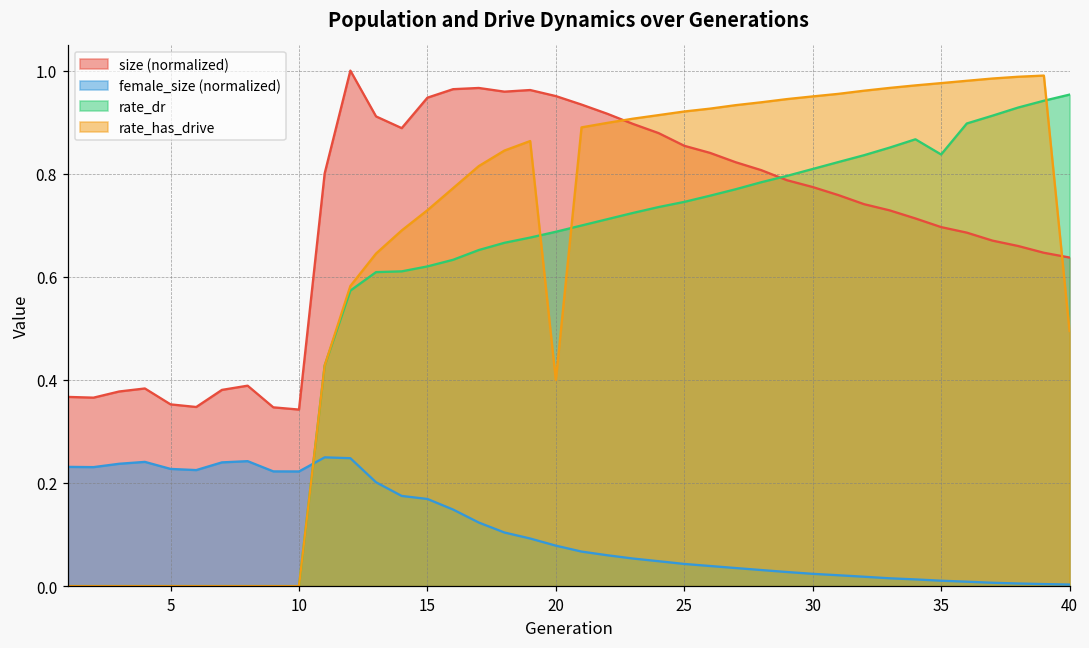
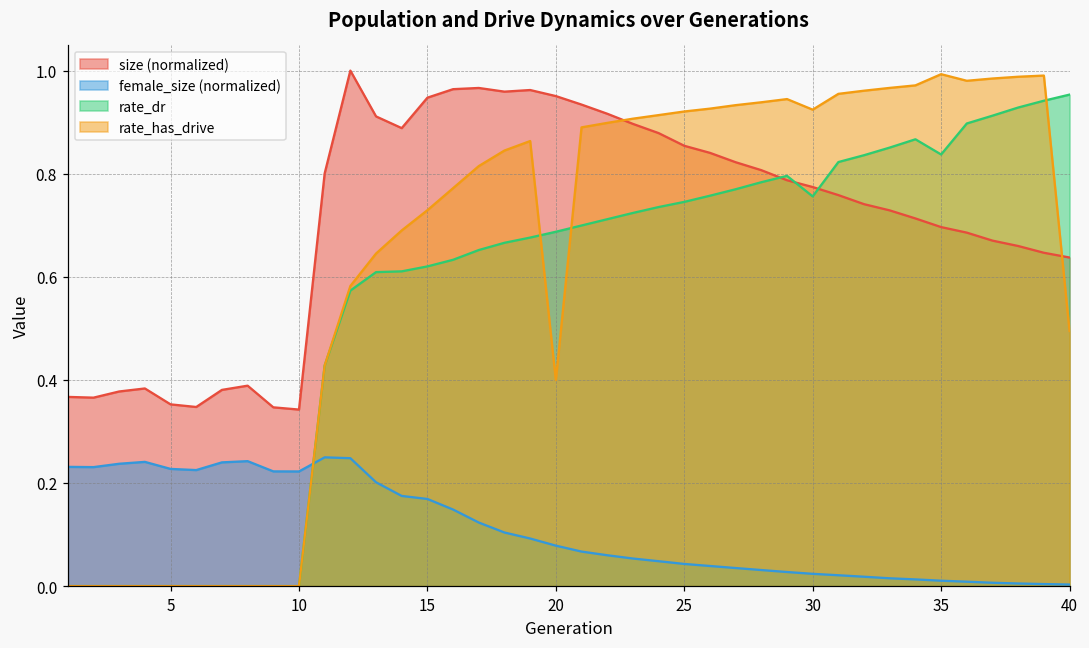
rate_dr, 30: 0.81 -> 0.76
rate_has_drive, 30: 0.95 -> 0.92
rate_has_drive, 35: 0.98 -> 0.99
